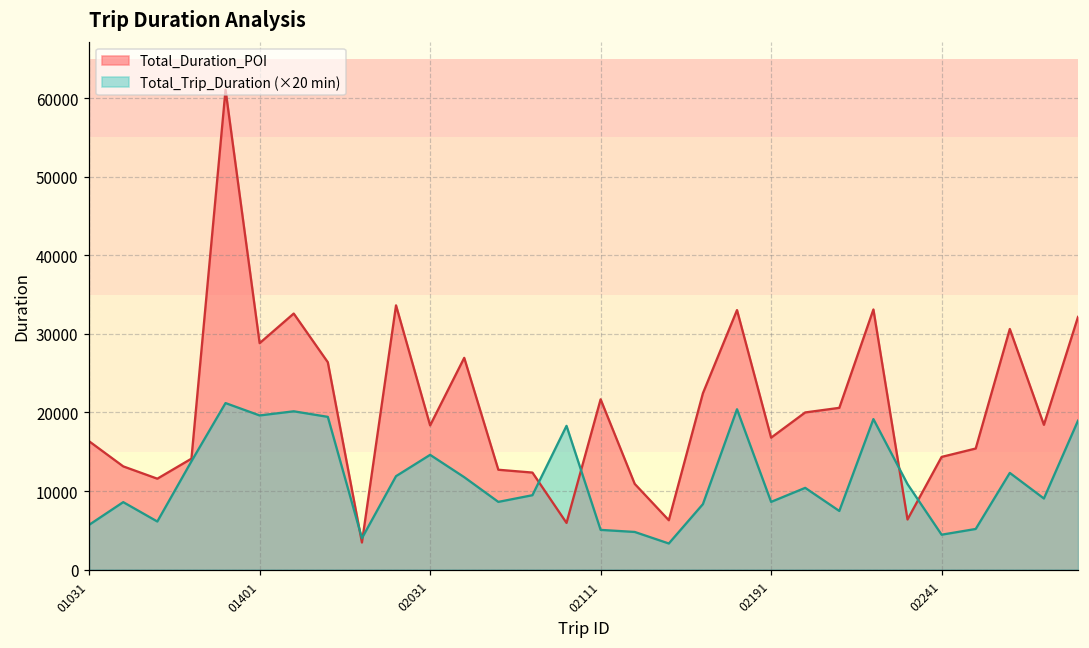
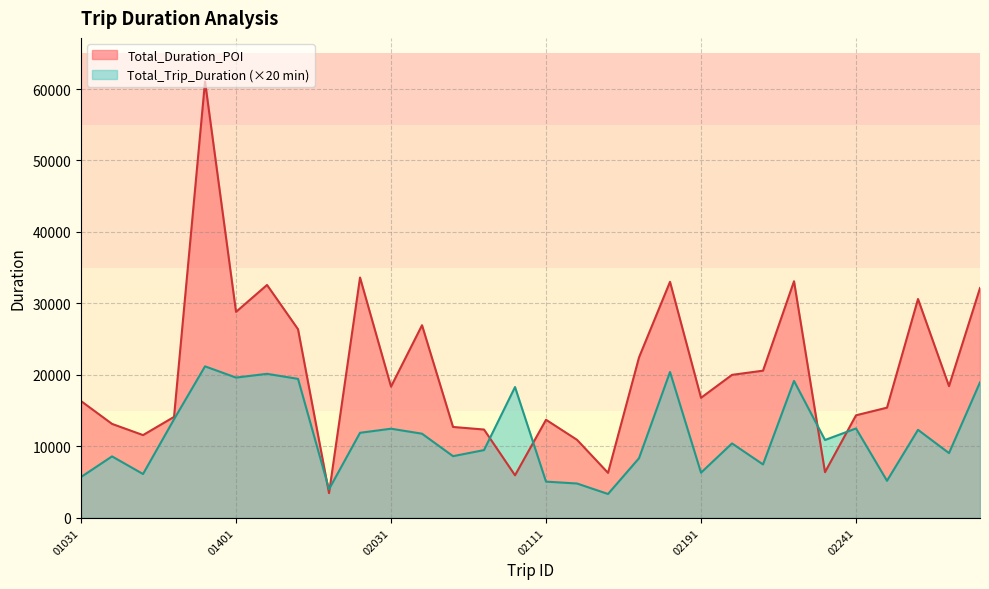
Total_Trip_Duration (×20 min), 02031: 15000 -> 12000
Total_Duration_POI, 02111: 22000 -> 14000
Total_Trip_Duration (×20 min), 02191: 9000 -> 6000
Total_Trip_Duration (×20 min), 02241: 4000 -> 12000
